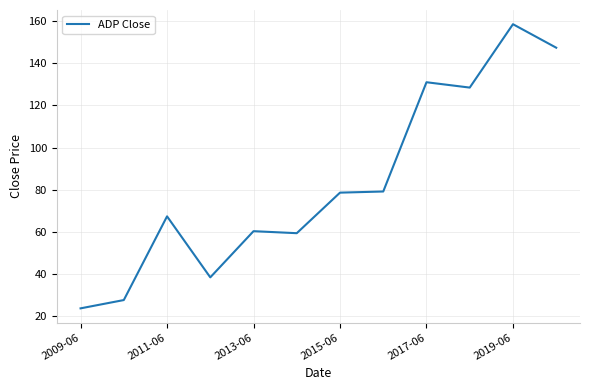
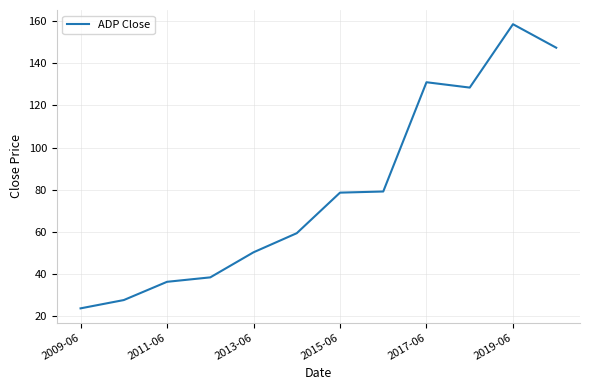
2011-06: 67 -> 36
2013-06: 60 -> 50
